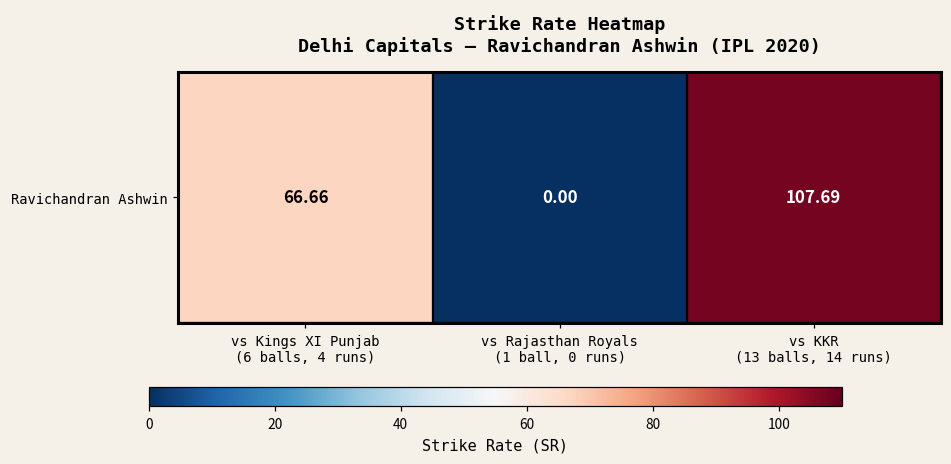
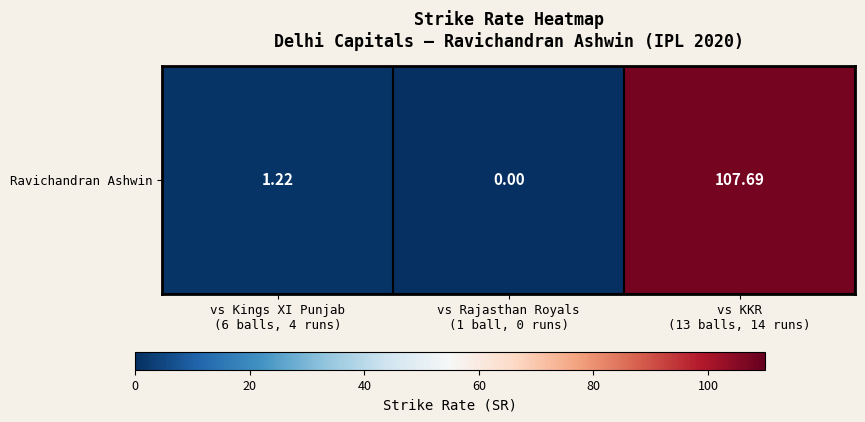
Ravichandran Ashwin, vs Kings XI Punjab (6 balls, 4 runs): 66.66 -> 1.22
